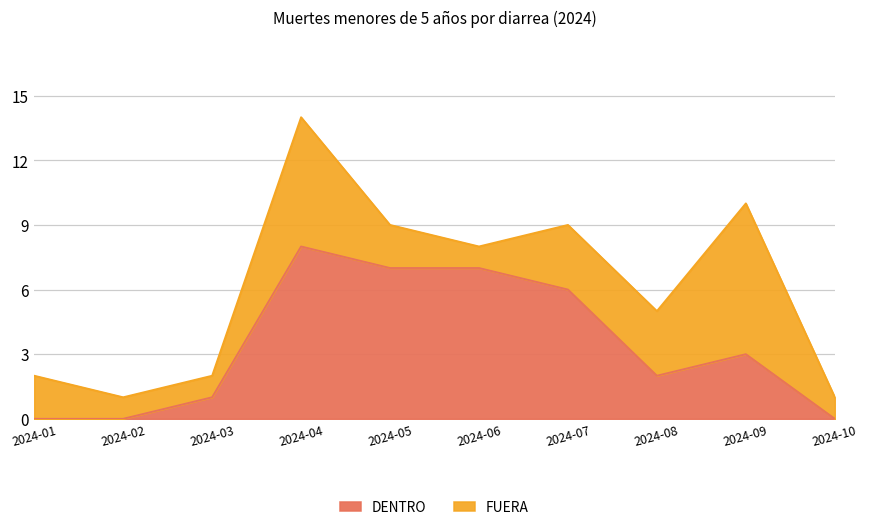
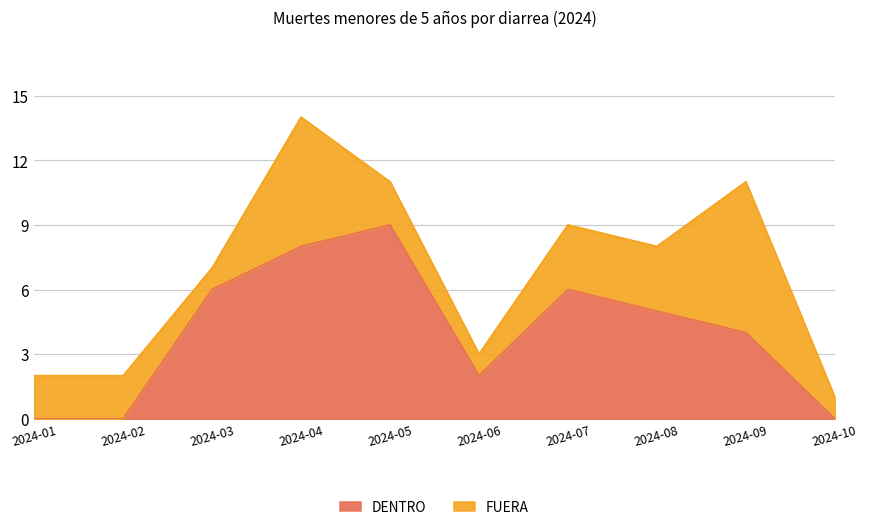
FUERA, 2024-02: 1 -> 2
DENTRO, 2024-03: 1 -> 6
DENTRO, 2024-05: 7 -> 9
DENTRO, 2024-06: 7 -> 2
DENTRO, 2024-08: 2 -> 5
DENTRO, 2024-09: 3 -> 4
